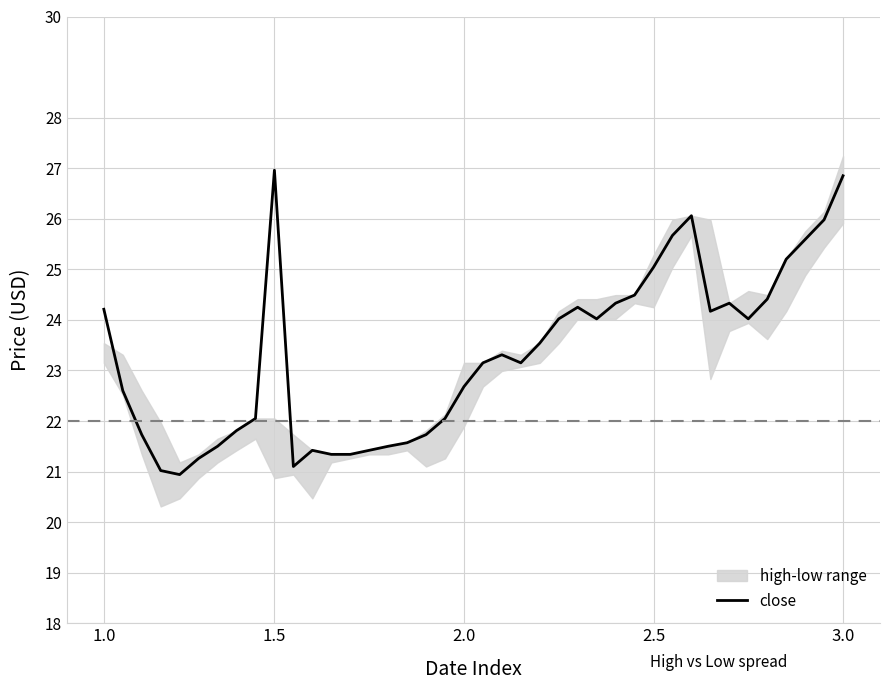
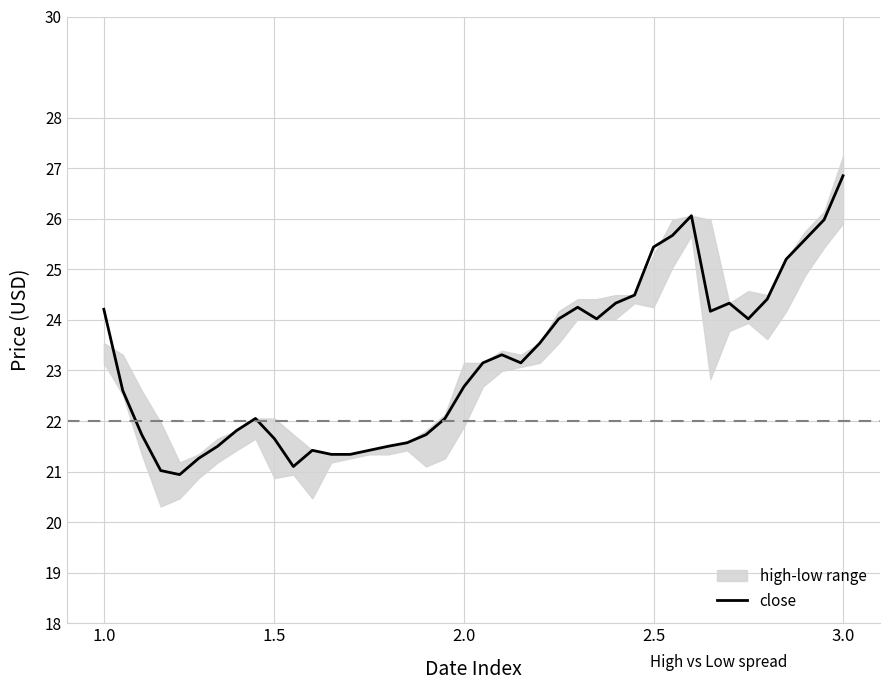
close, 1.5: 27.0 -> 21.7
close, 2.5: 25.0 -> 25.4
